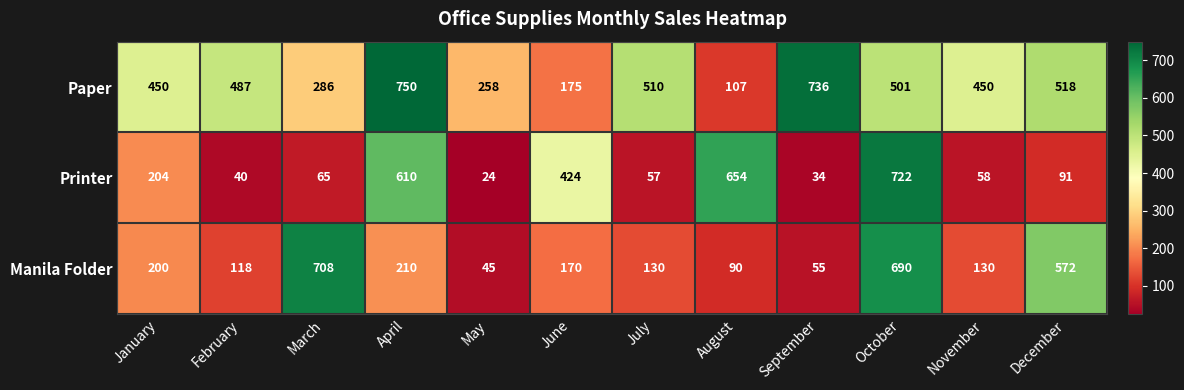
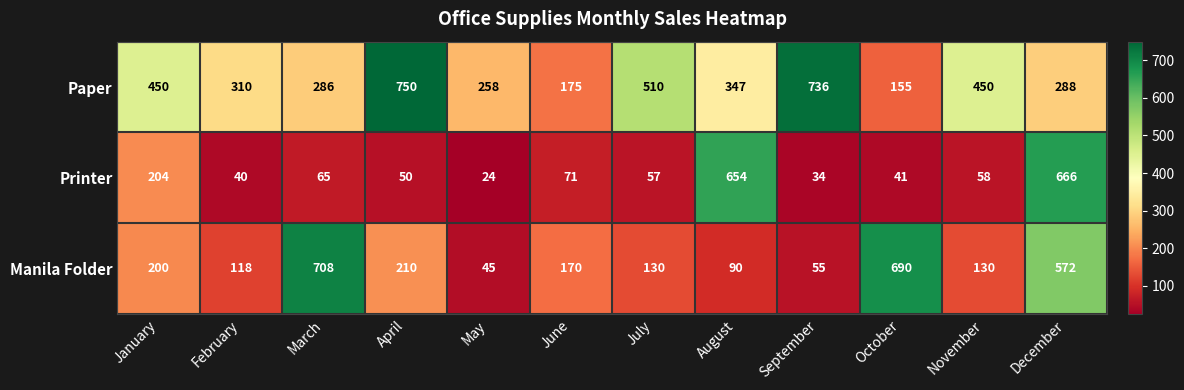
Paper, February: 487 -> 310
Paper, August: 107 -> 347
Paper, October: 501 -> 155
Paper, December: 518 -> 288
Printer, April: 610 -> 50
Printer, June: 424 -> 71
Printer, October: 722 -> 41
Printer, December: 91 -> 666
